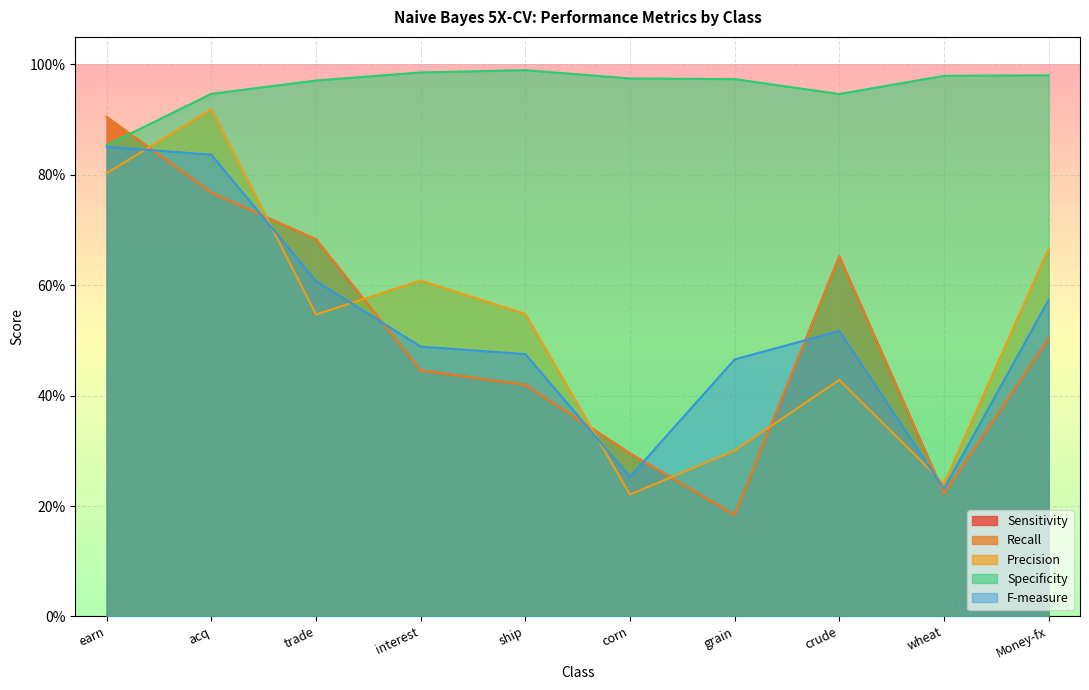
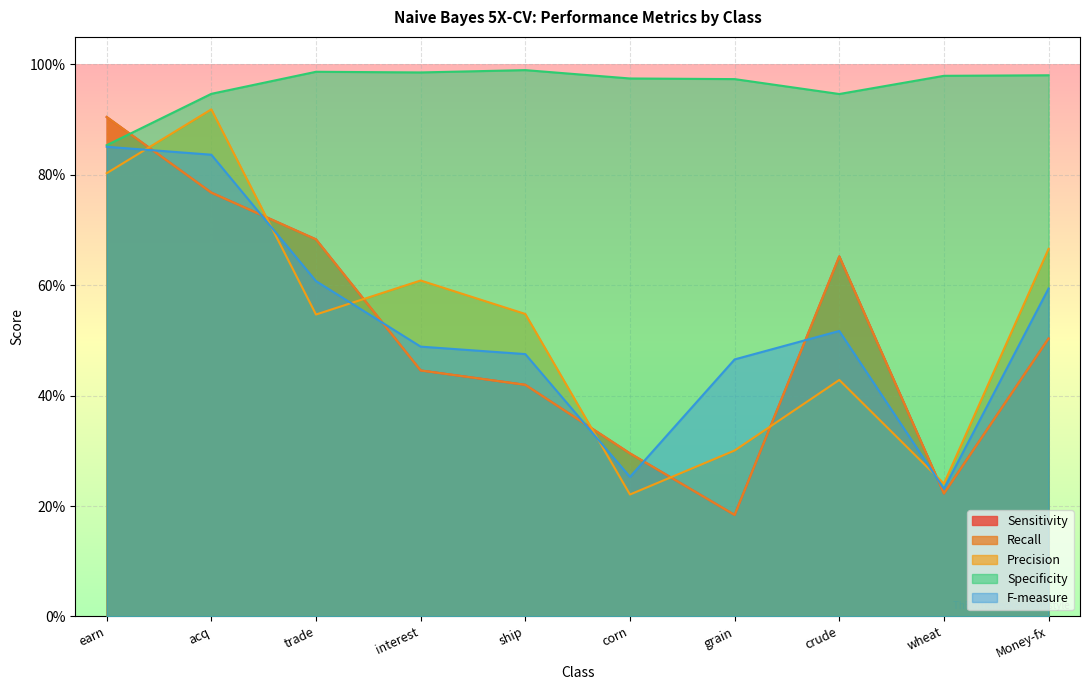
Specificity, trade: 97% -> 99%
F-measure, Money-fx: 57% -> 59%
